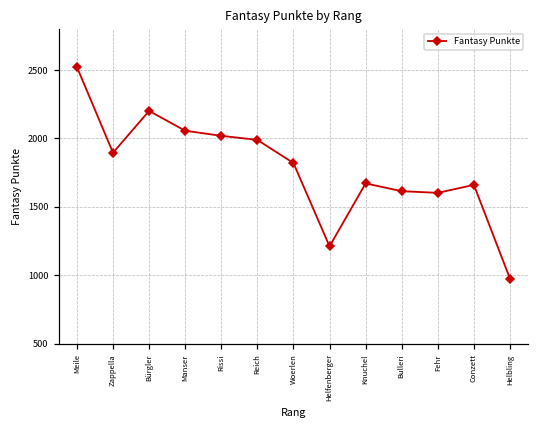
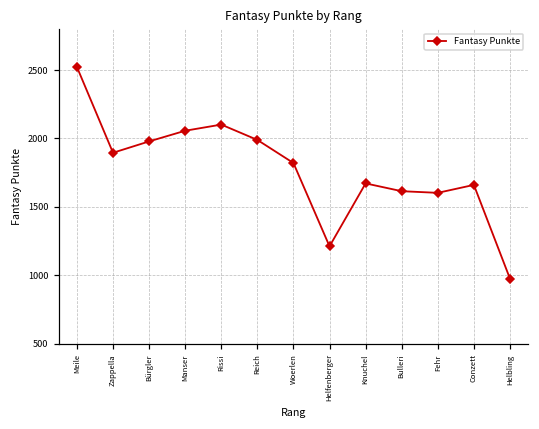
Bürgler: 2200 -> 1980
Rissi: 2020 -> 2100
